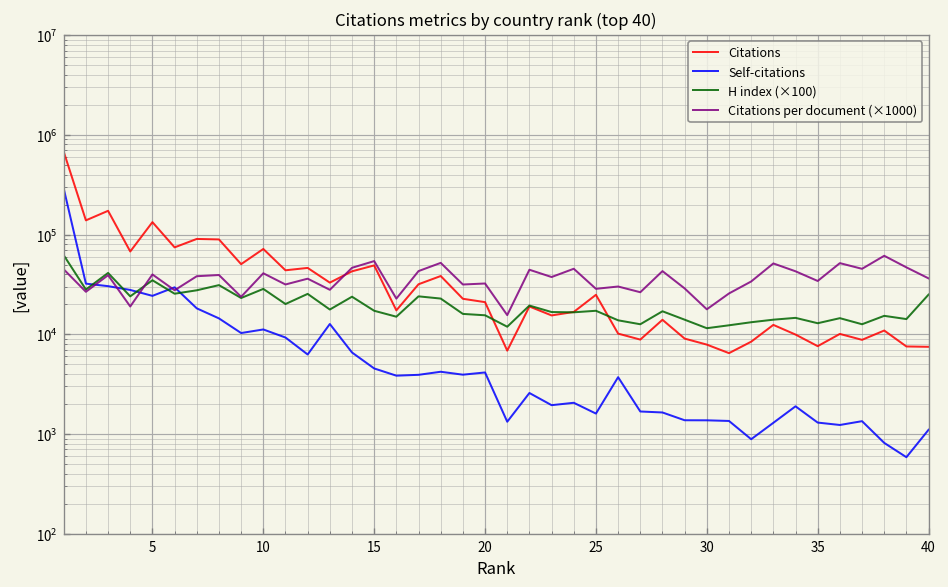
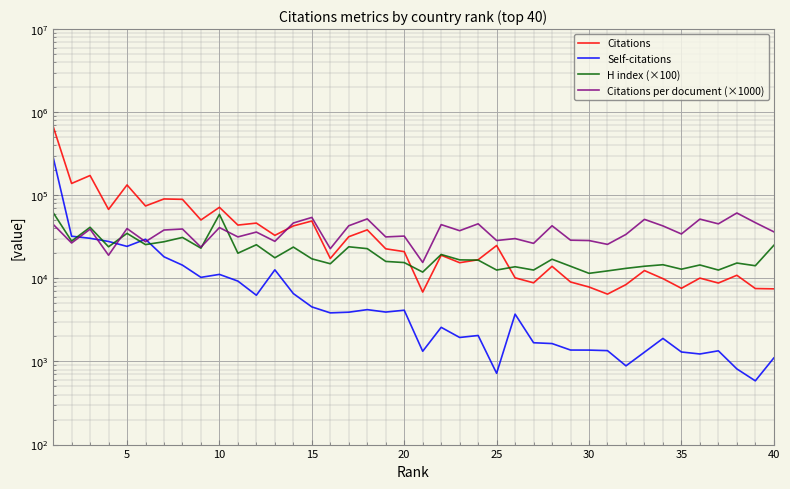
H index (×100), 10: 29000 -> 60000
Self-citations, 25: 1600 -> 700
H index (×100), 25: 17000 -> 13000
Citations per document (×1000), 30: 18000 -> 29000
